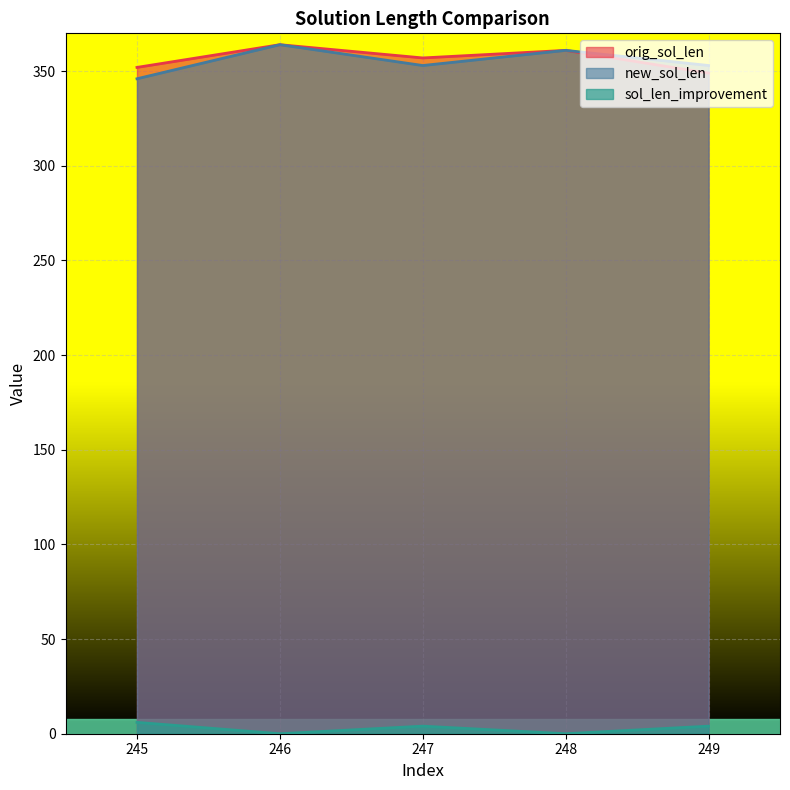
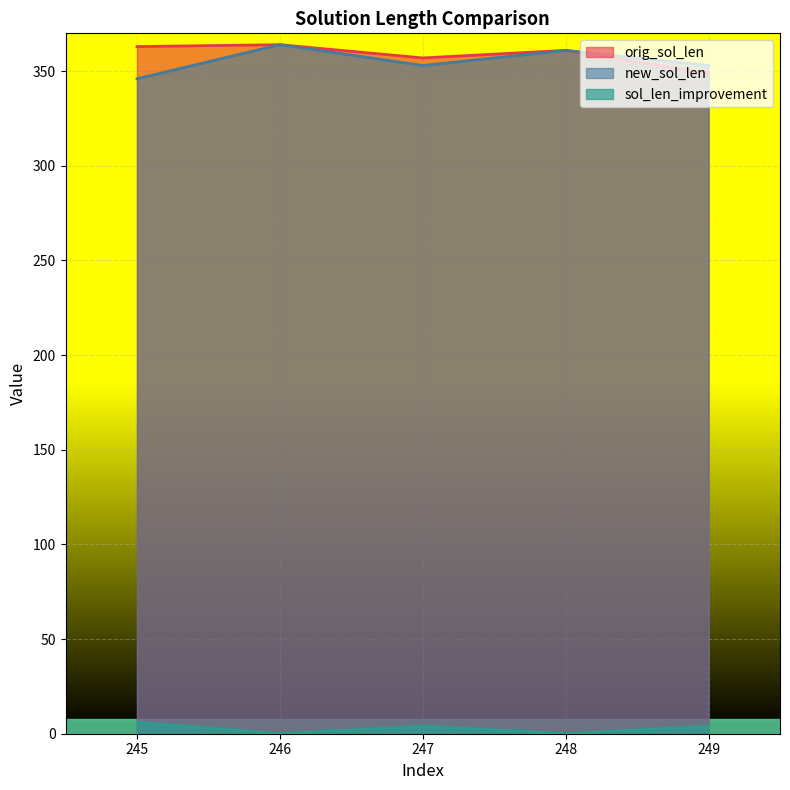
orig_sol_len, 245: 352 -> 363
